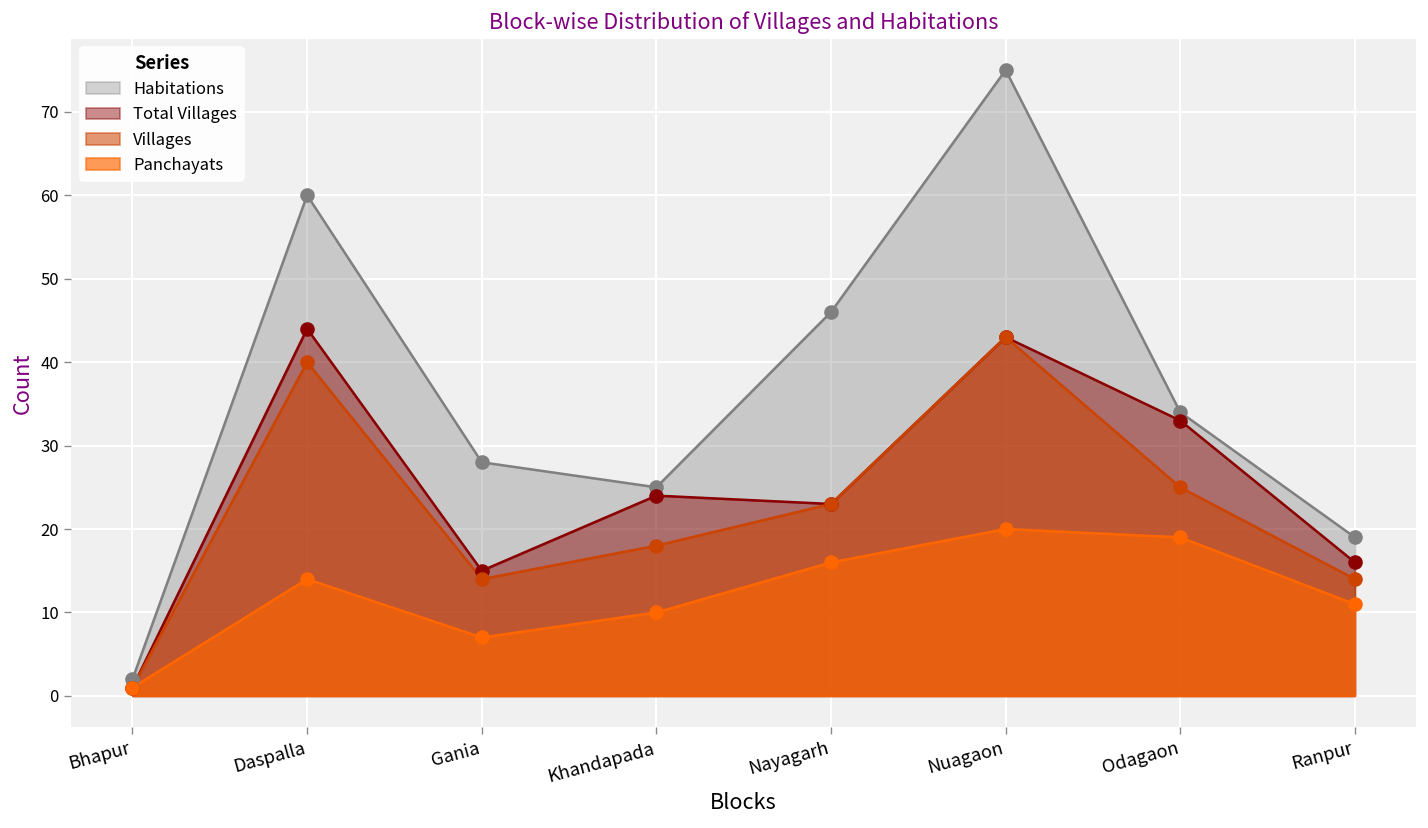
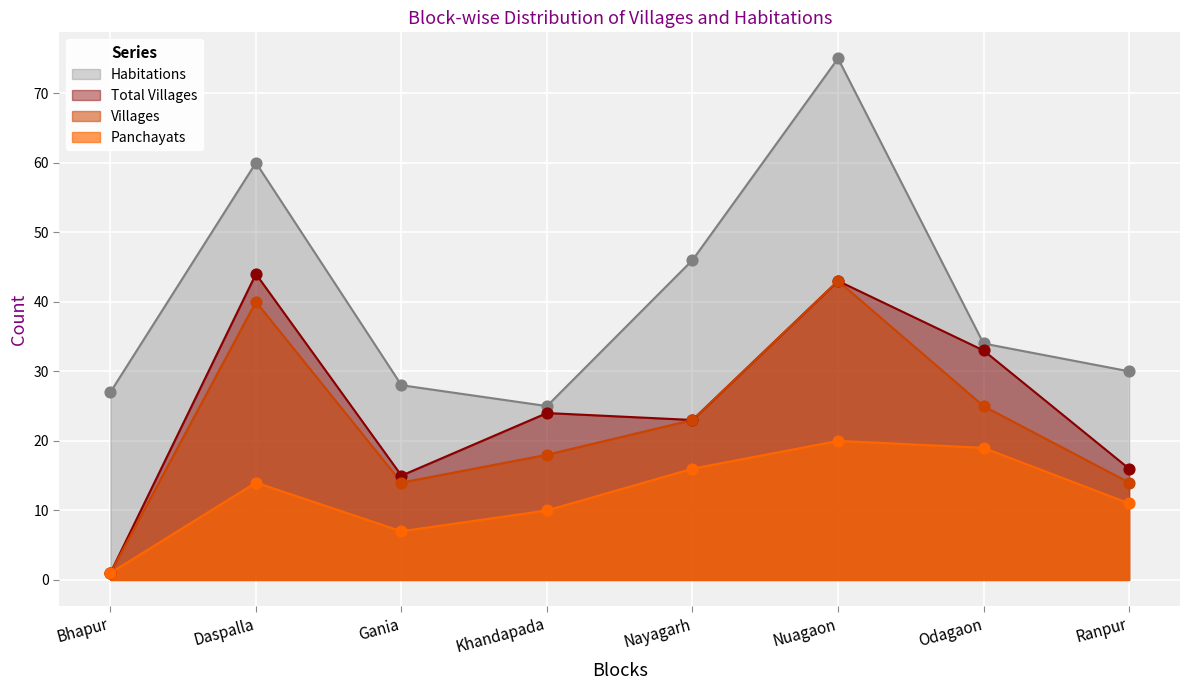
Habitations, Bhapur: 2 -> 27
Habitations, Ranpur: 19 -> 30
